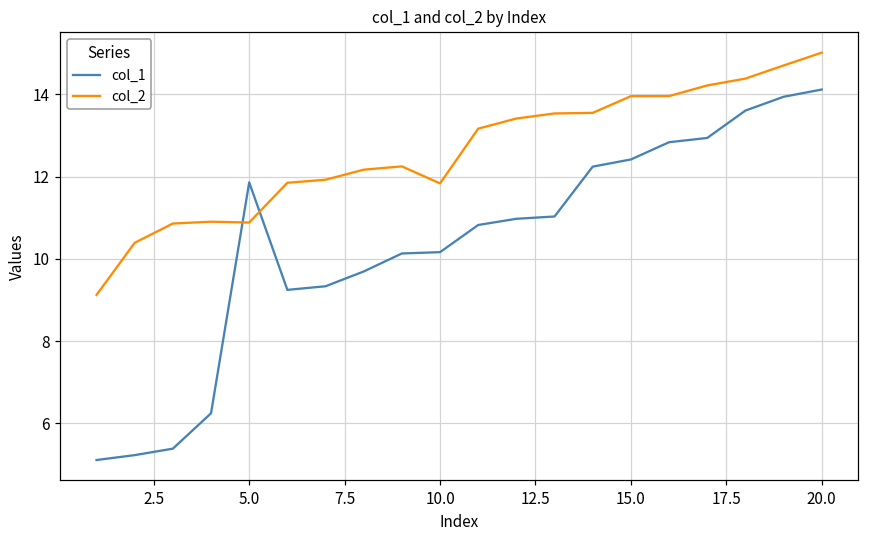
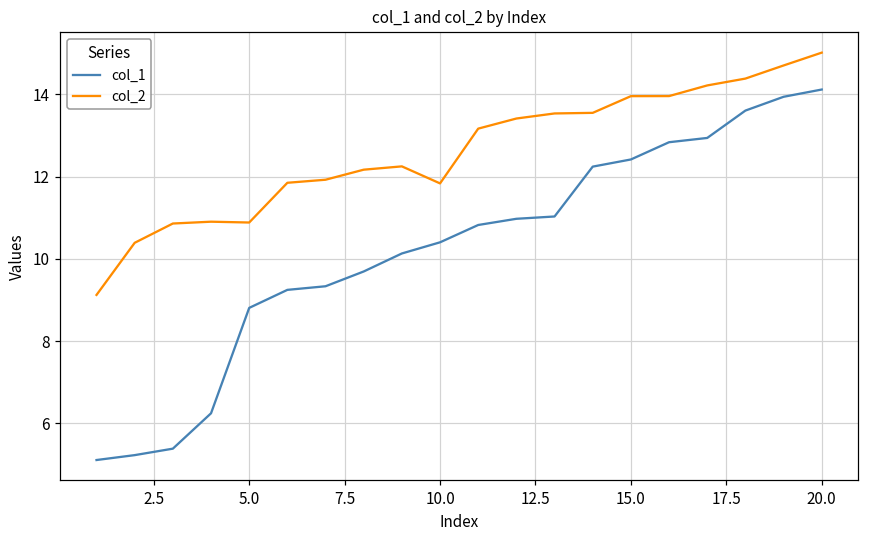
col_1, 5.0: 11.9 -> 8.8
col_1, 10.0: 10.2 -> 10.4
